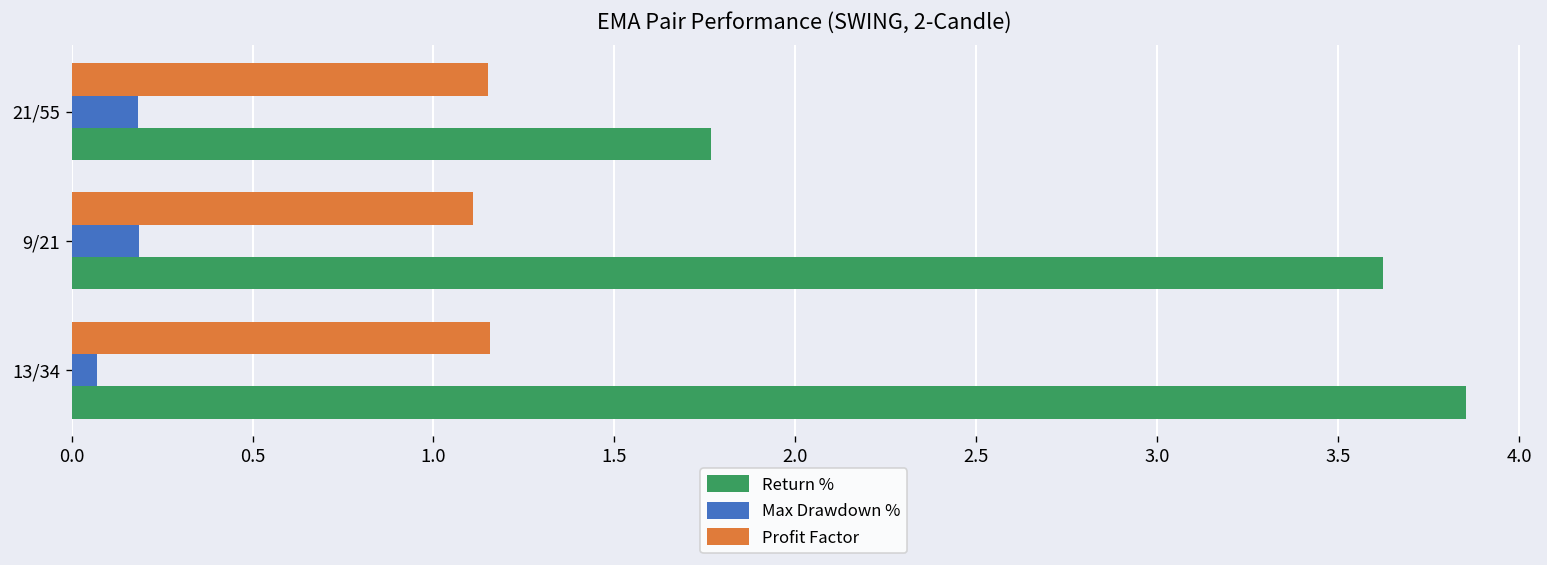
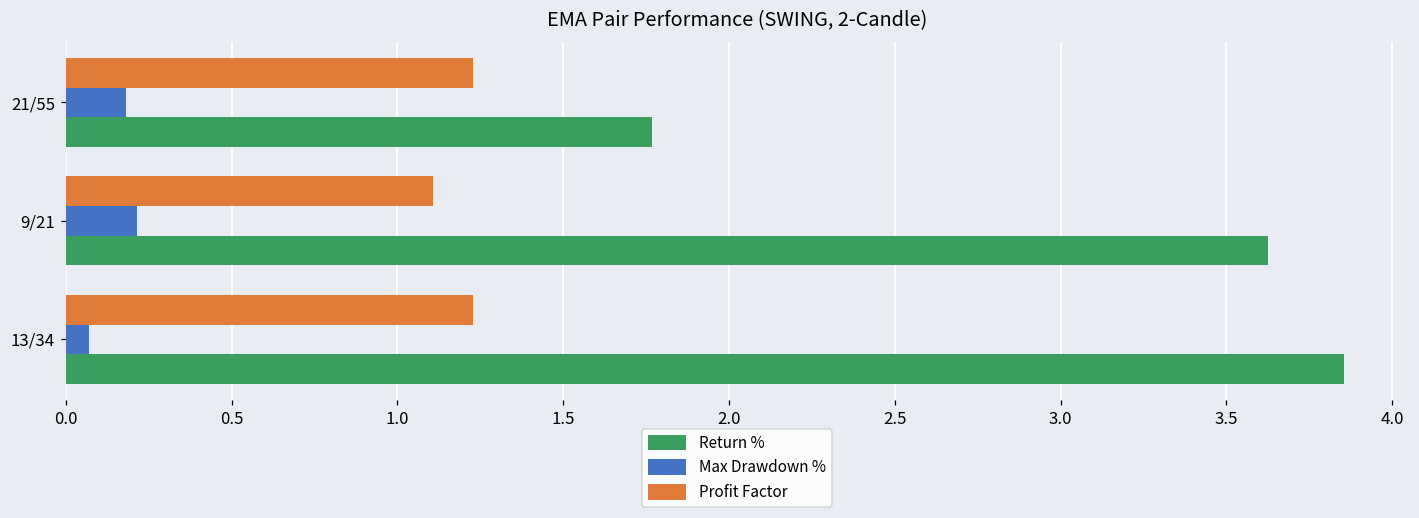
Profit Factor, 21/55: 1.15 -> 1.23
Max Drawdown %, 9/21: 0.19 -> 0.21
Profit Factor, 13/34: 1.16 -> 1.23
